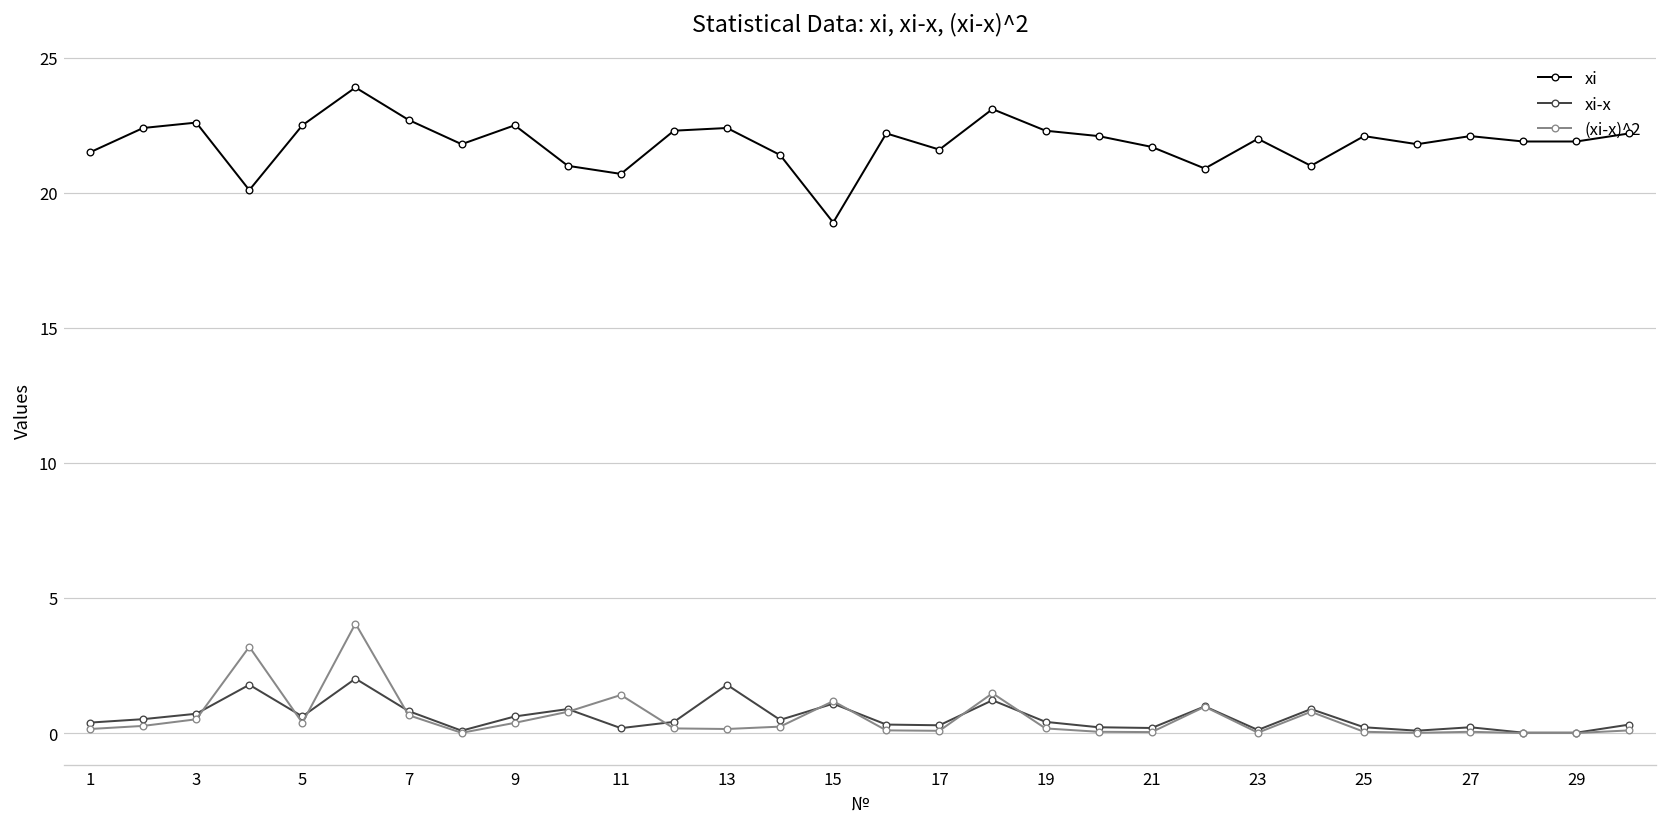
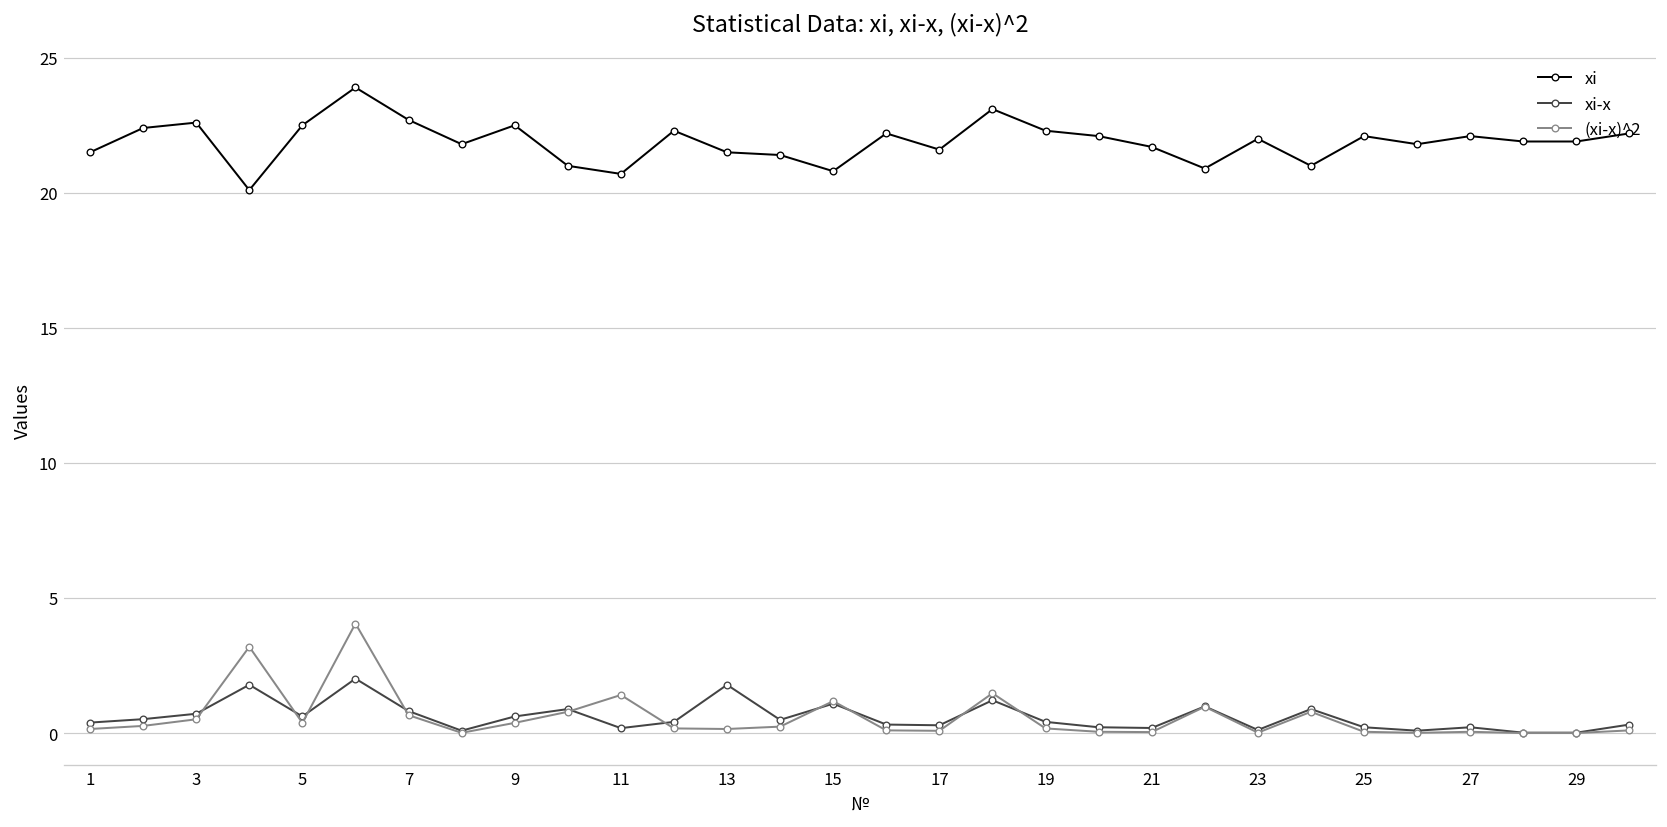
xi, 13: 22.4 -> 21.5
xi, 15: 18.9 -> 20.8
